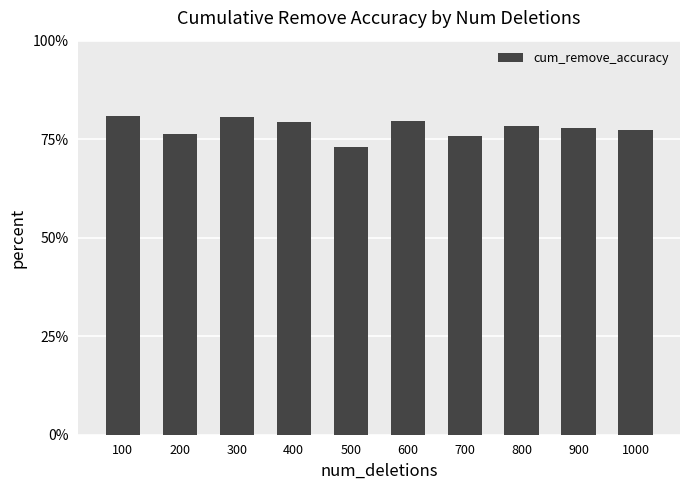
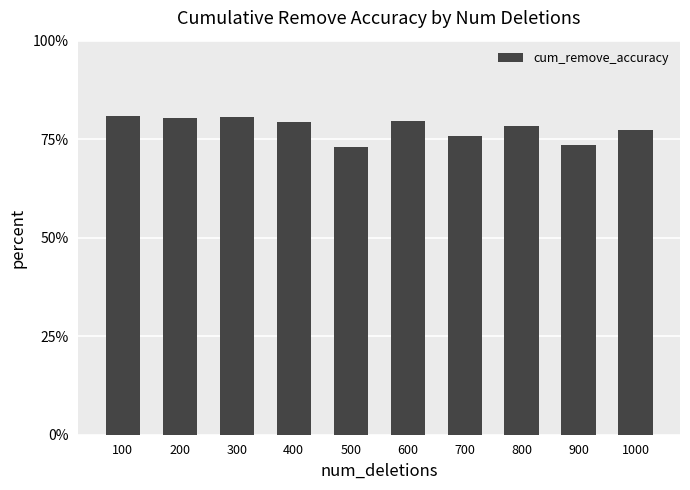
200: 76% -> 81%
900: 78% -> 74%
